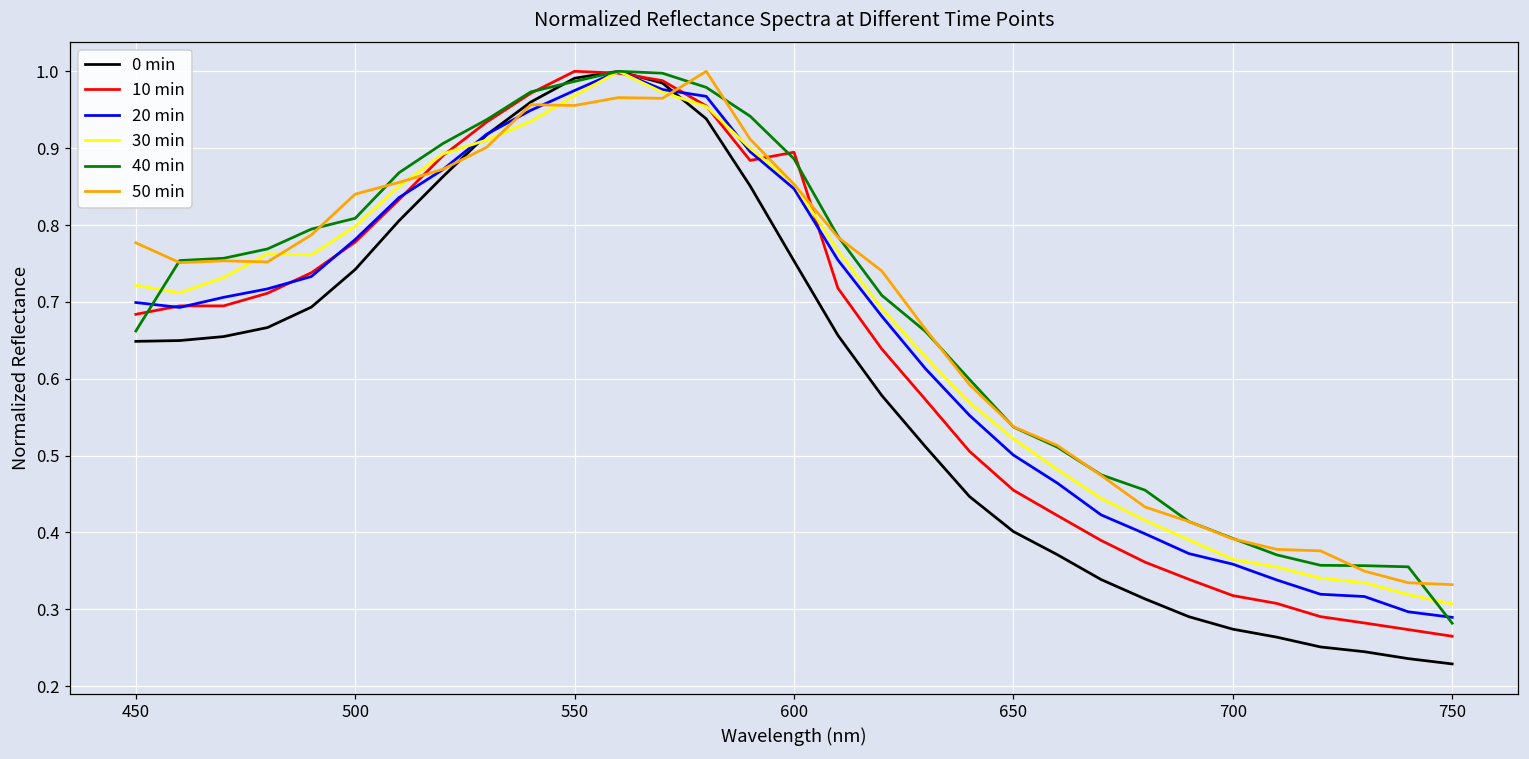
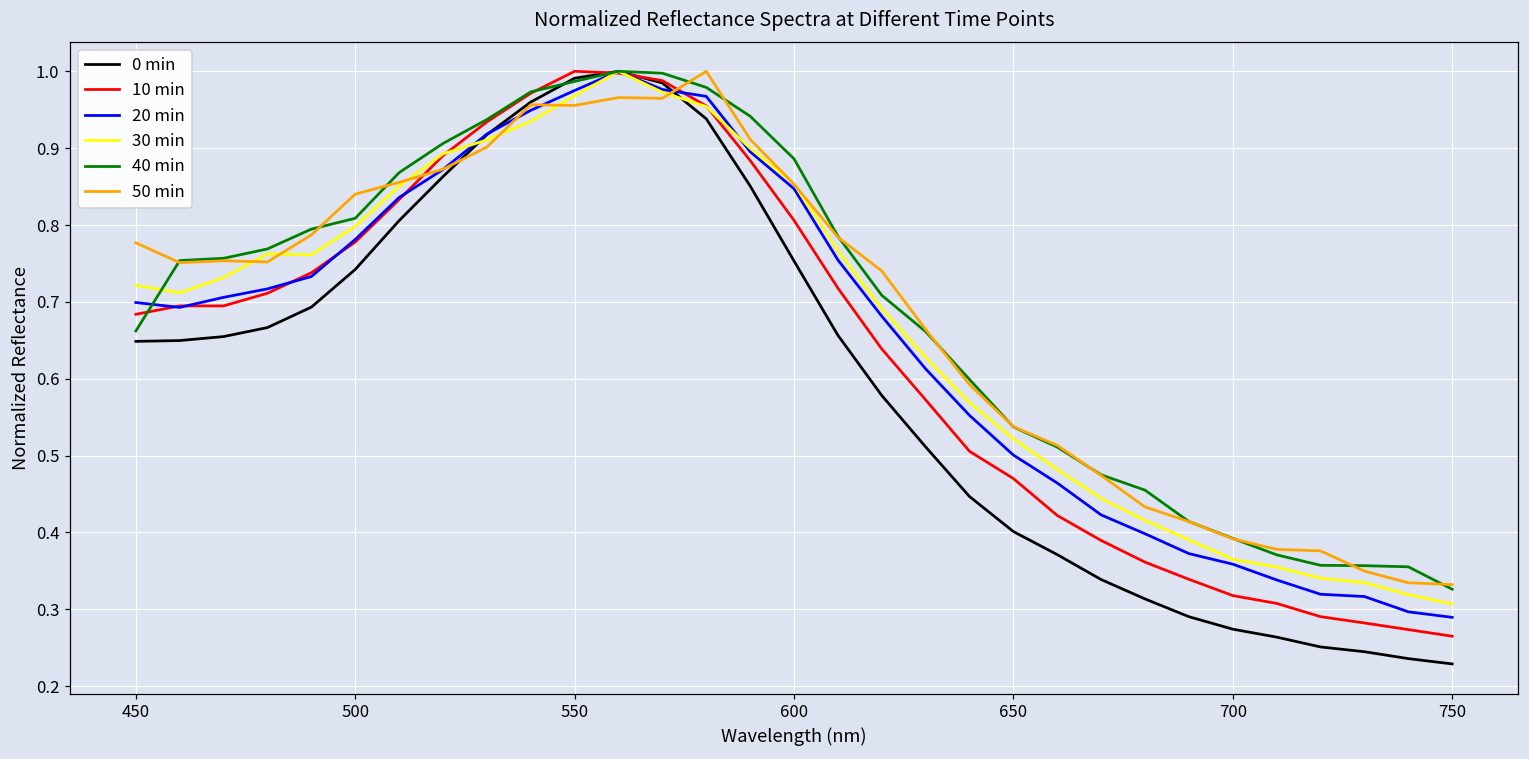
10 min, 600: 0.89 -> 0.81
10 min, 650: 0.45 -> 0.47
40 min, 750: 0.28 -> 0.33
